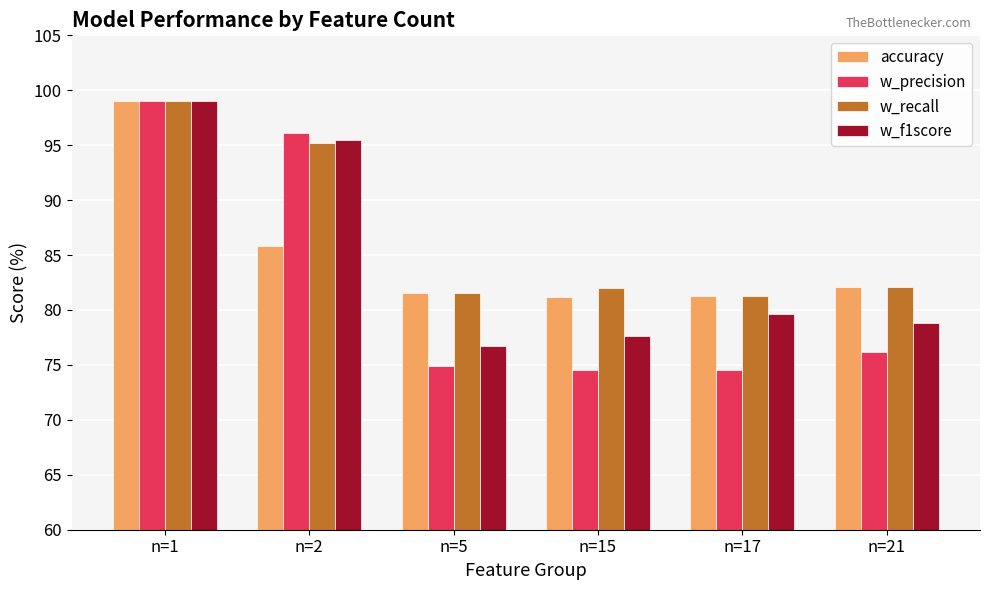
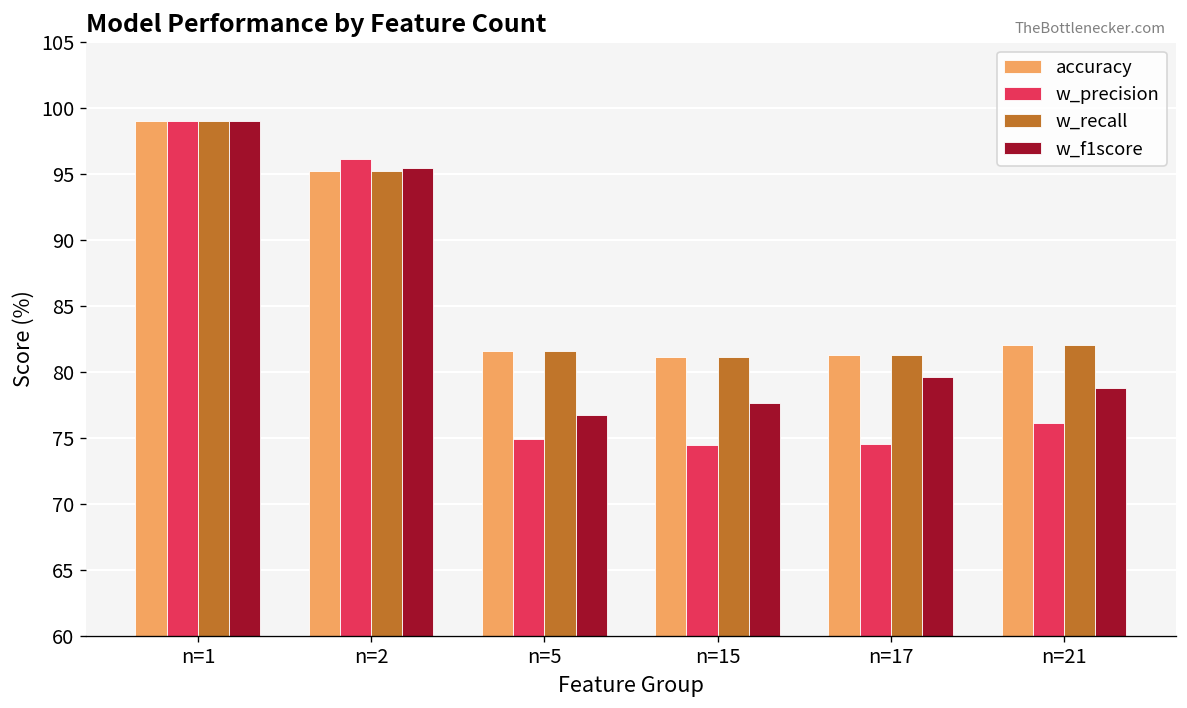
accuracy, n=2: 85.8 -> 95.2
w_recall, n=15: 82.0 -> 81.1
